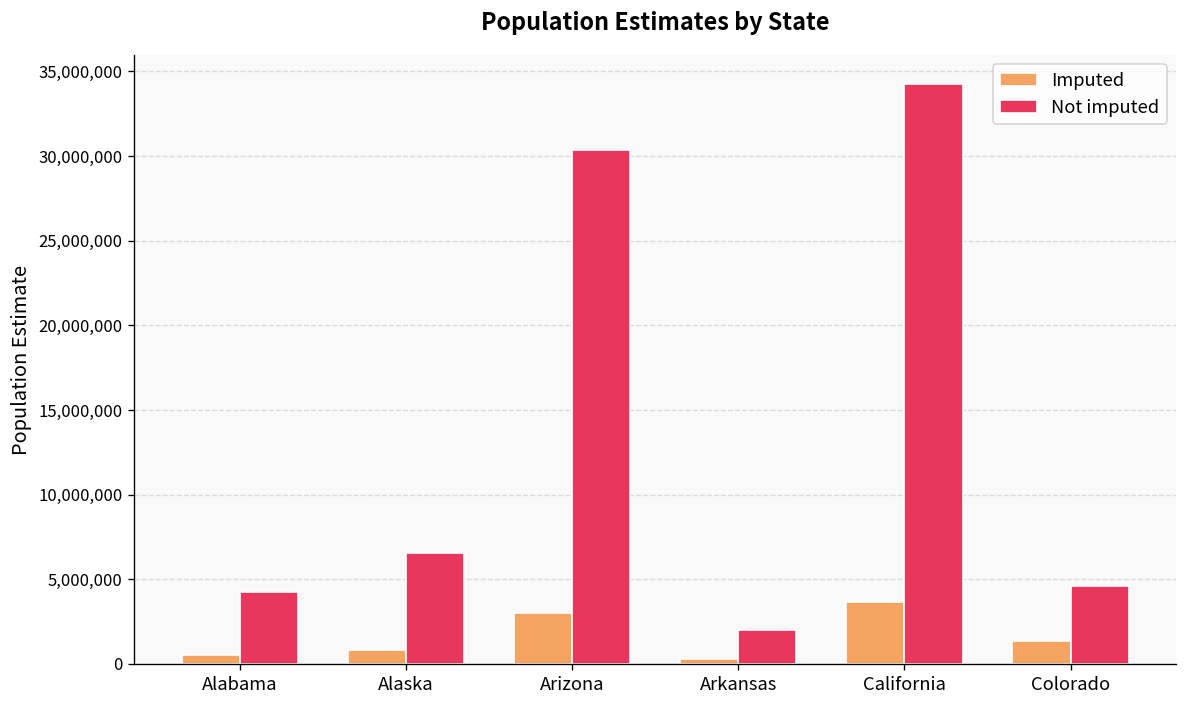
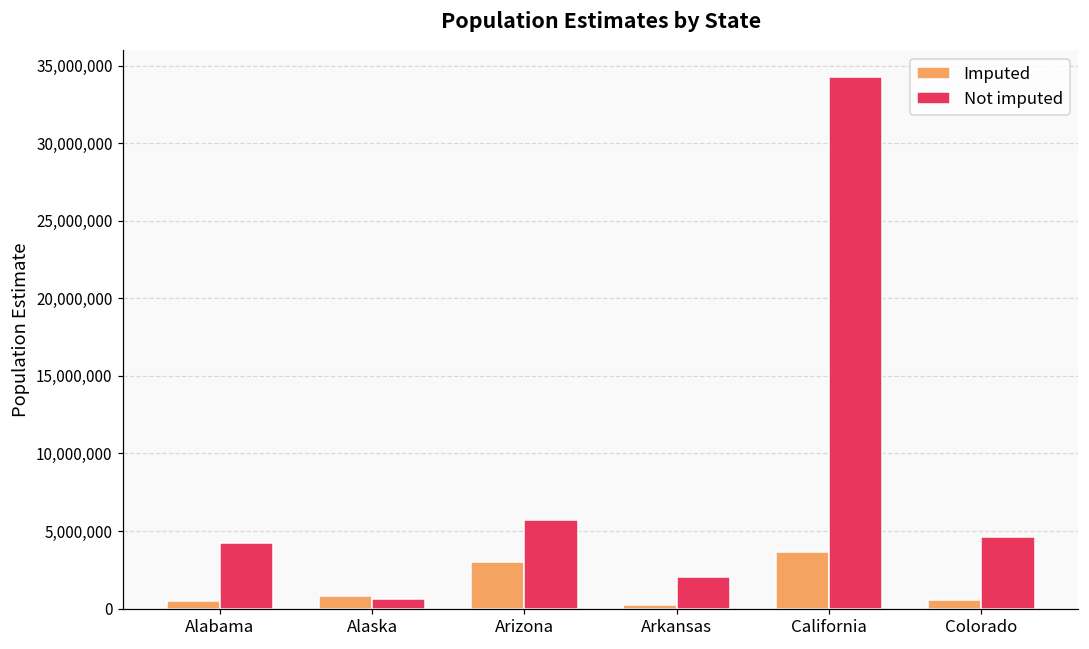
Not imputed, Alaska: 6,500,000 -> 600,000
Not imputed, Arizona: 30,300,000 -> 5,700,000
Imputed, Colorado: 1,400,000 -> 600,000
